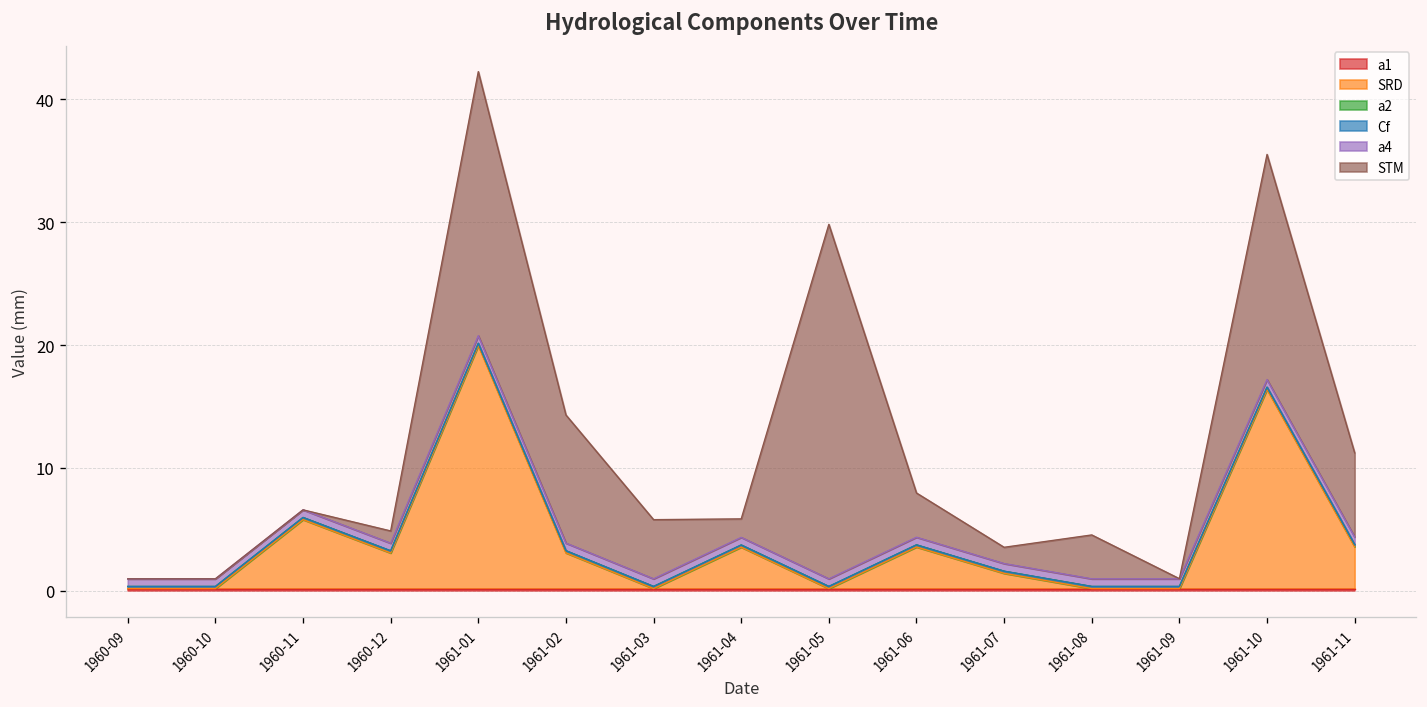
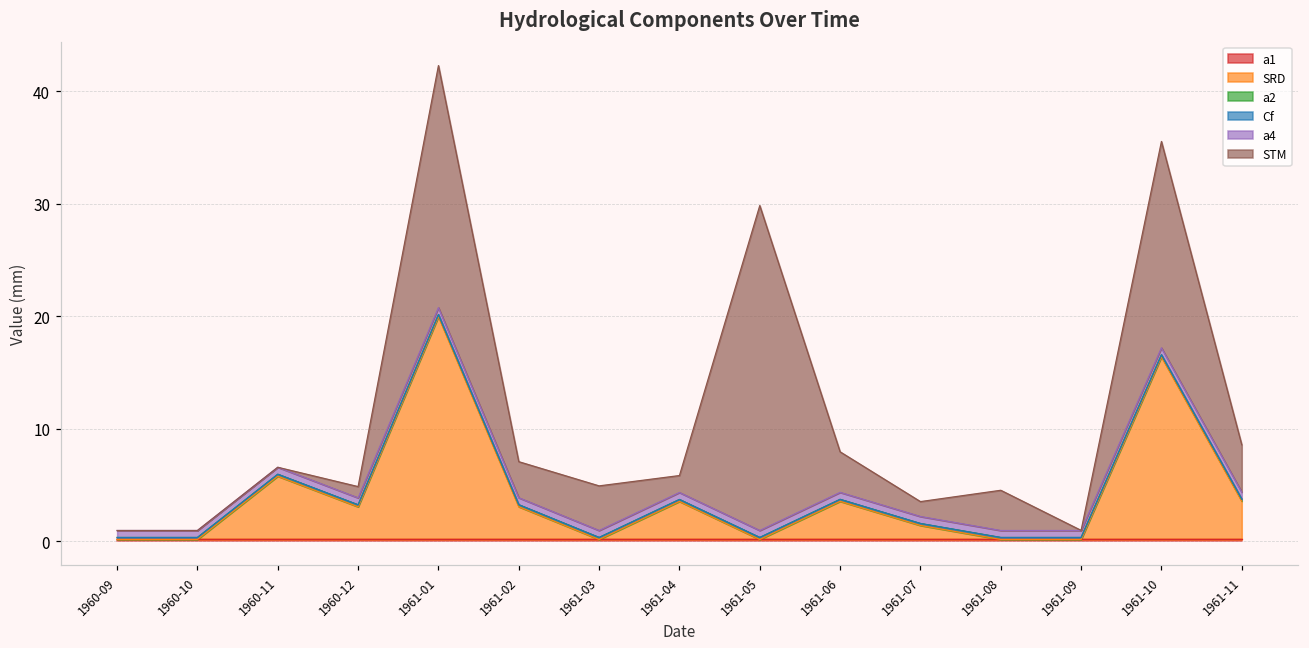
STM, 1961-02: 10.4 -> 3.2
STM, 1961-03: 4.8 -> 4.0
STM, 1961-11: 6.9 -> 4.2
